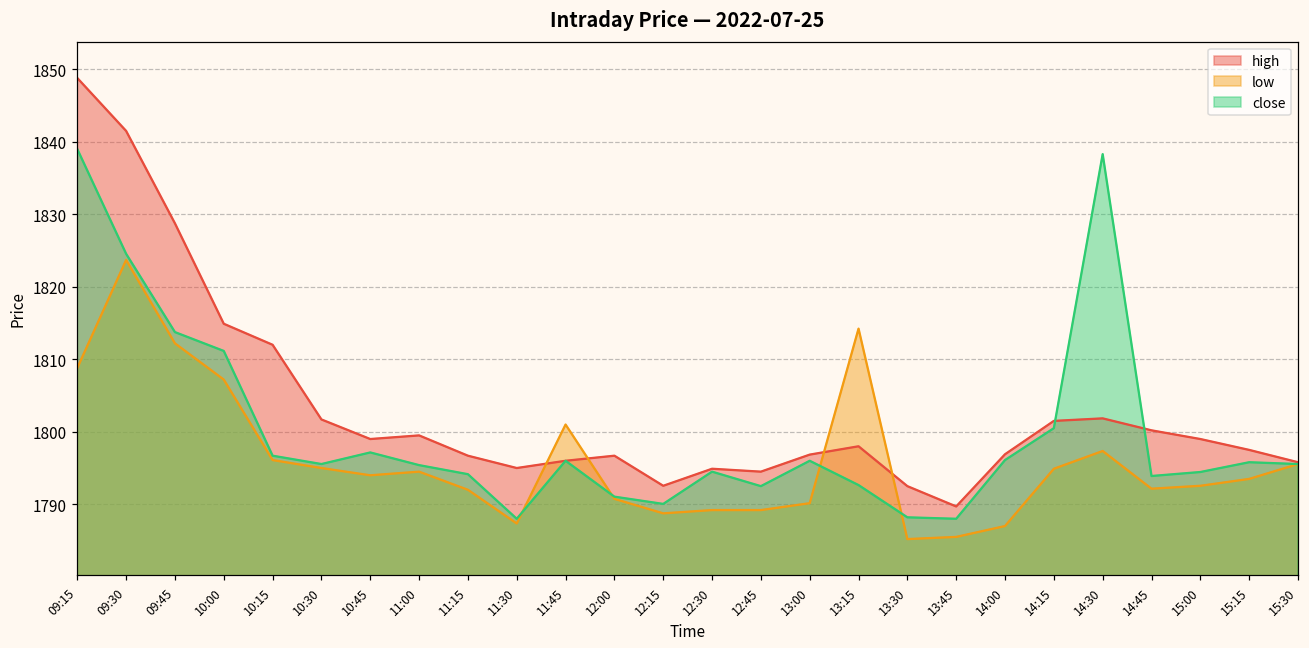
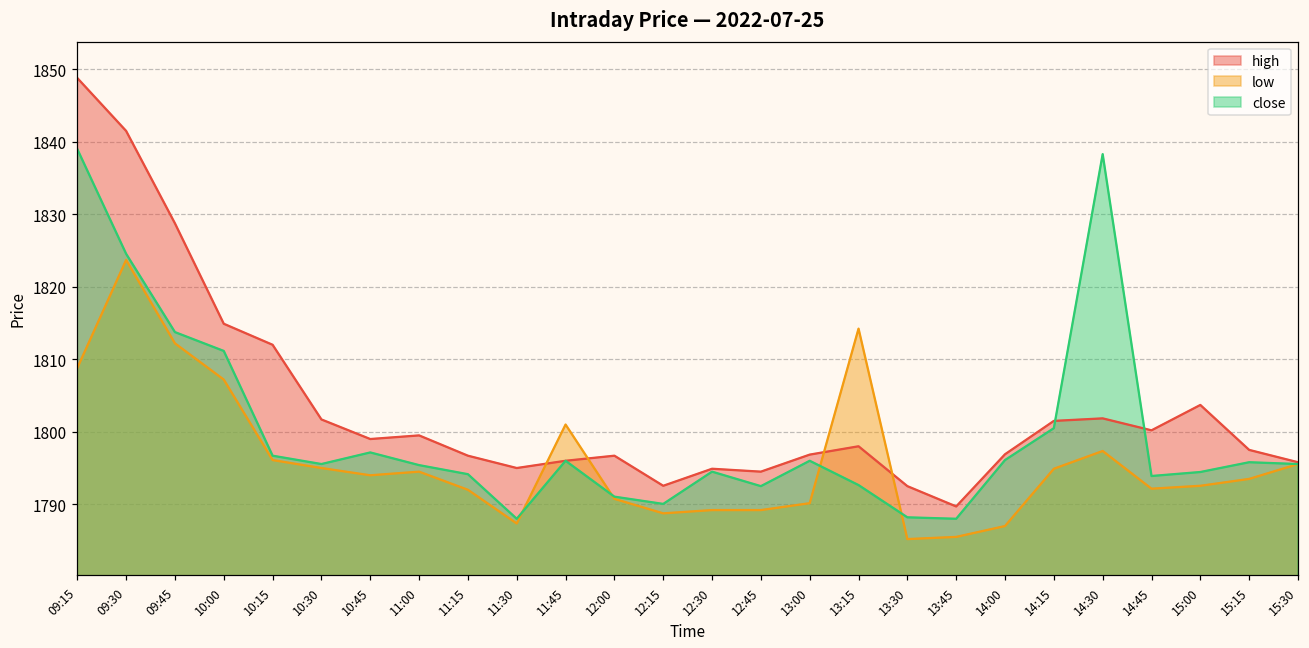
high, 15:00: 1799 -> 1804
